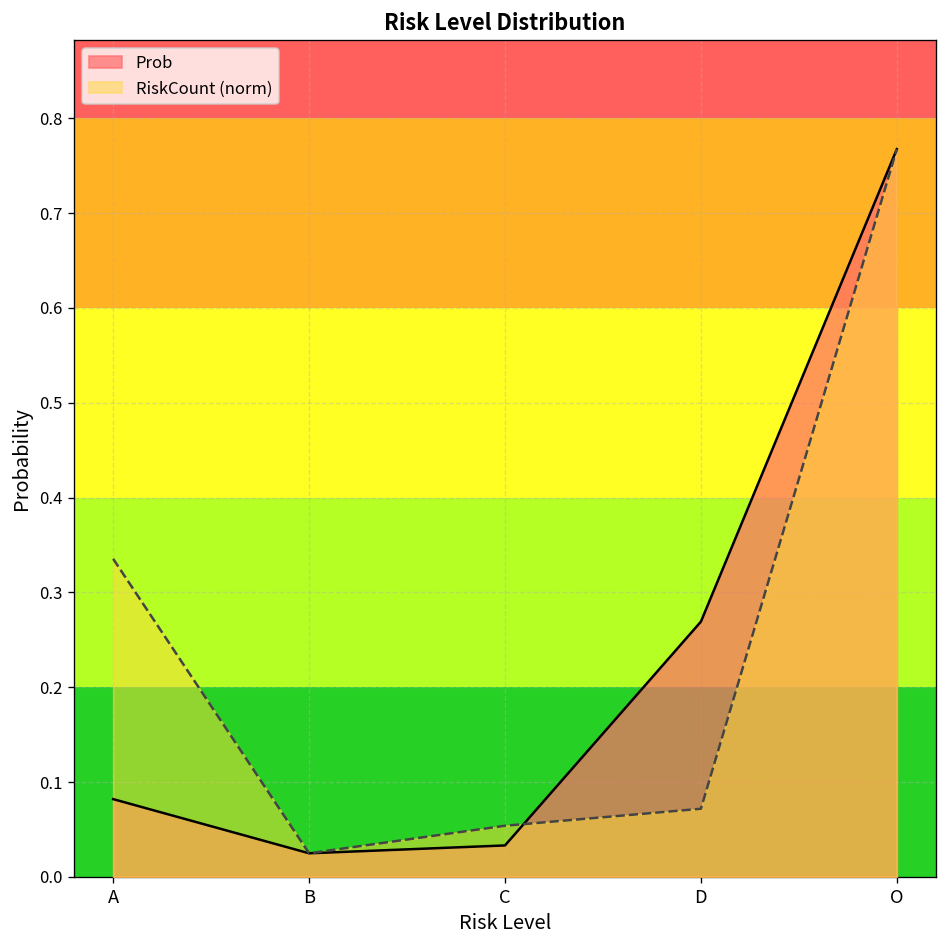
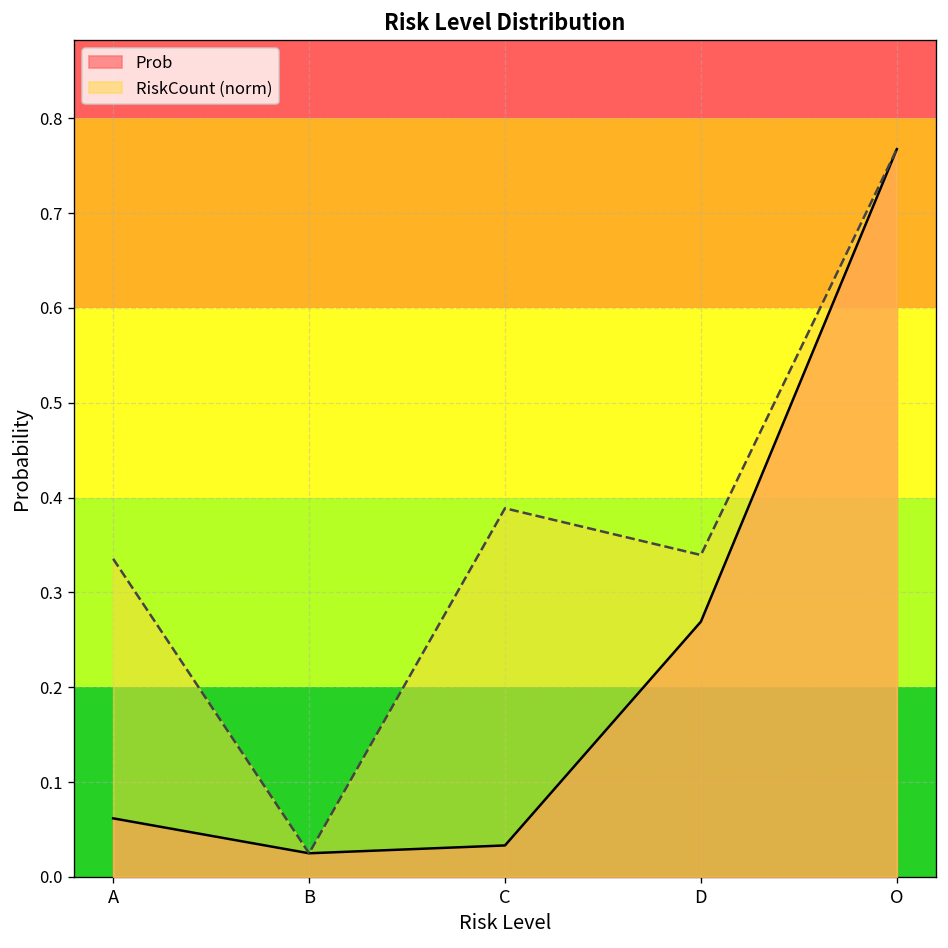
Prob, A: 0.08 -> 0.06
RiskCount (norm), C: 0.05 -> 0.39
RiskCount (norm), D: 0.07 -> 0.34
